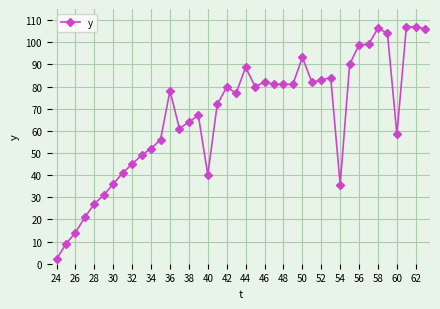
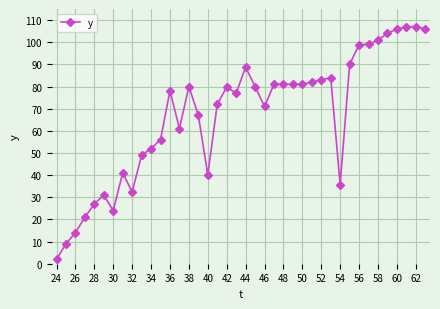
30: 36 -> 24
32: 45 -> 32
38: 64 -> 80
46: 82 -> 71
50: 93 -> 81
58: 106 -> 101
60: 58 -> 106
